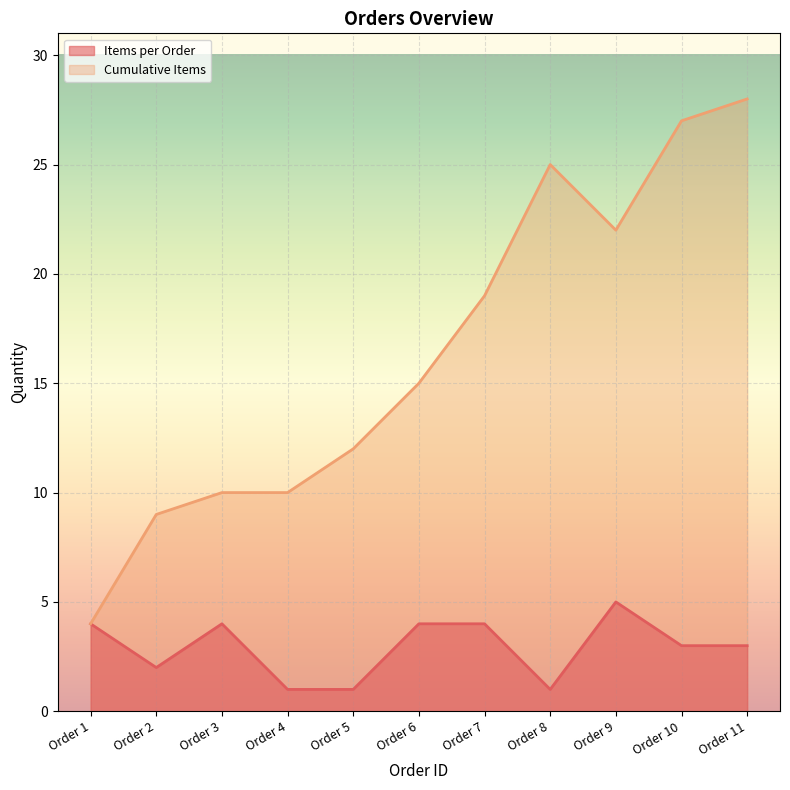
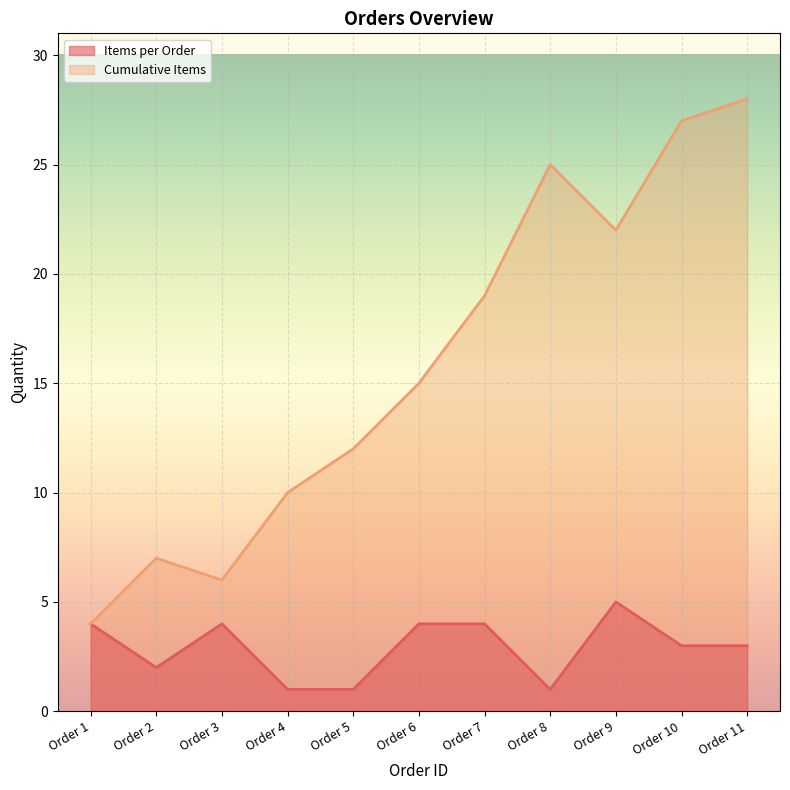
Cumulative Items, Order 2: 9 -> 7
Cumulative Items, Order 3: 10 -> 6
